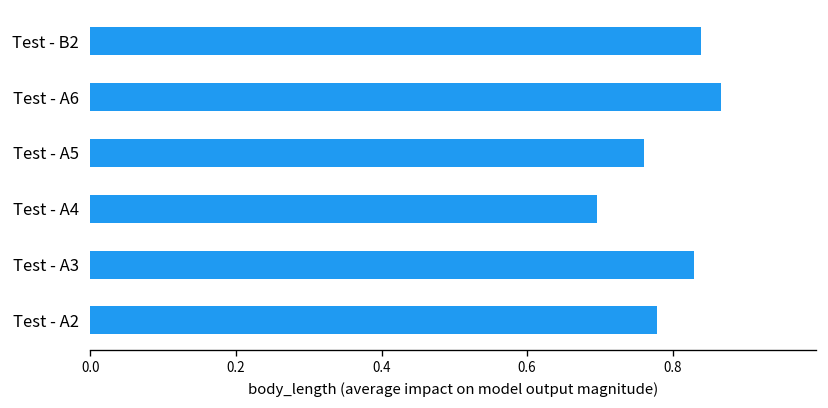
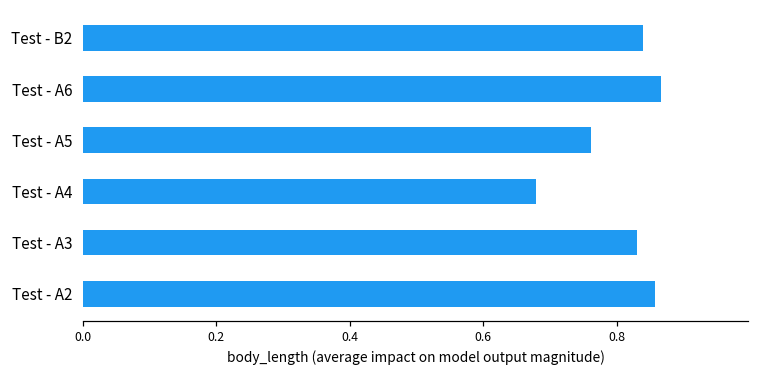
Test - A4: 0.70 -> 0.68
Test - A2: 0.78 -> 0.86
